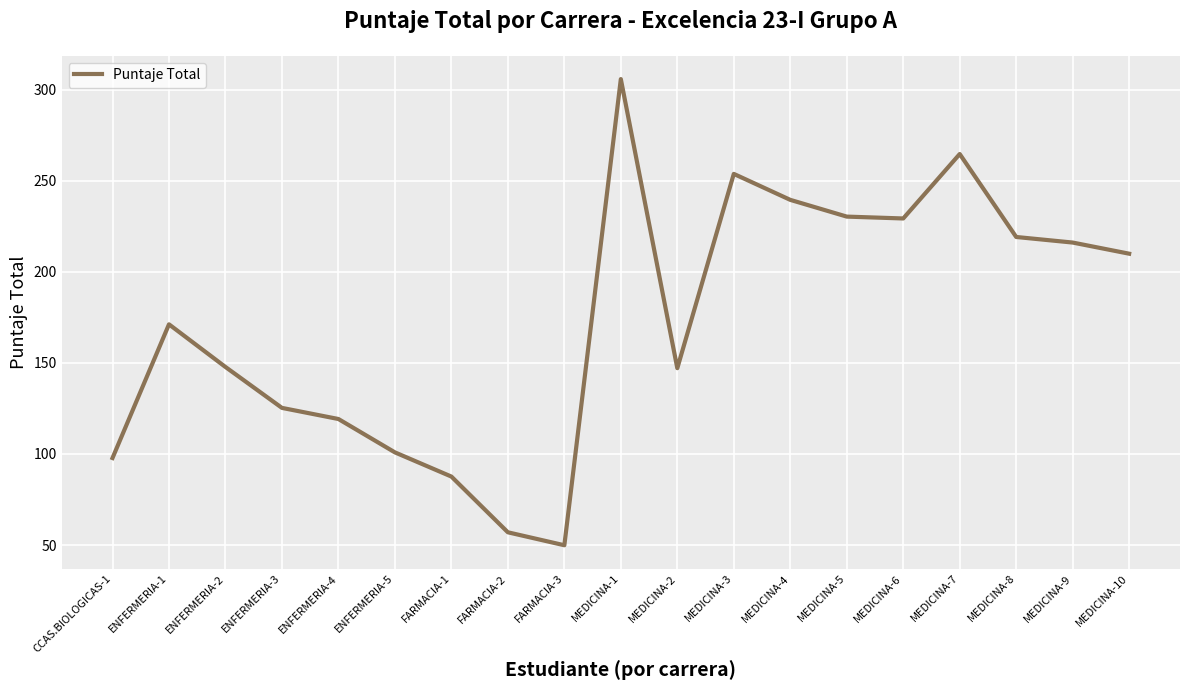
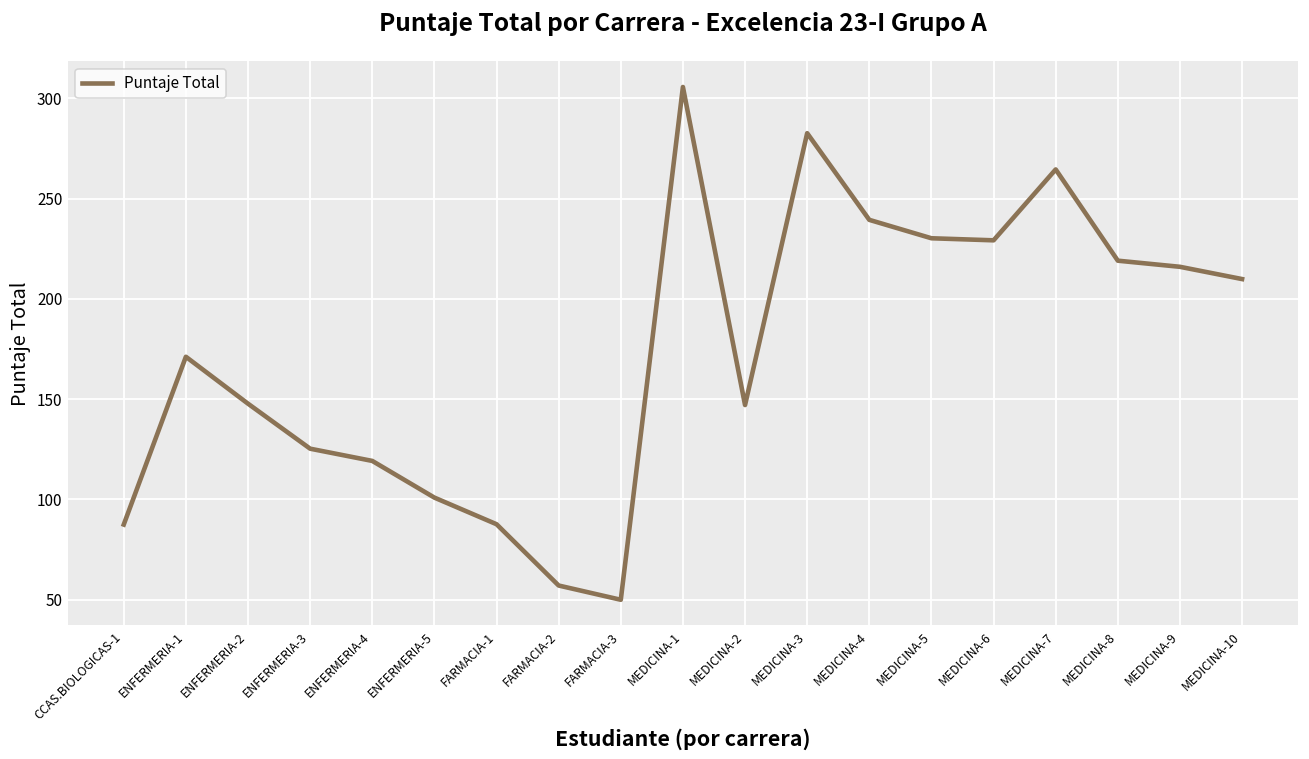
CCAS.BIOLOGICAS-1: 98 -> 87
MEDICINA-3: 254 -> 283
